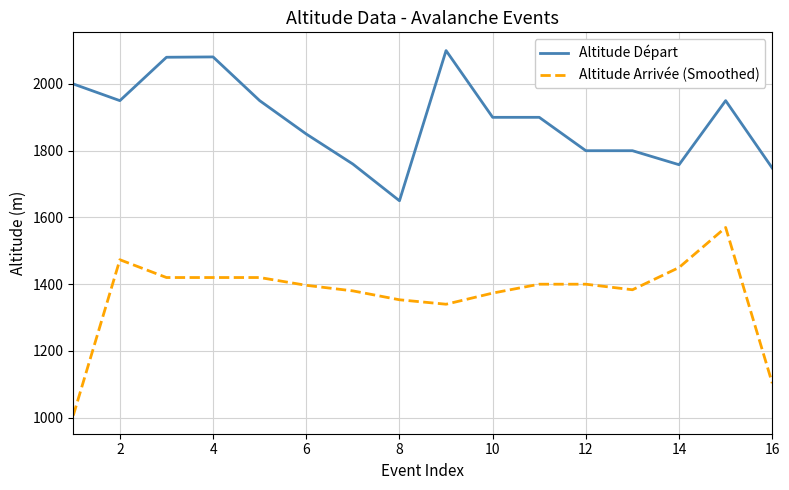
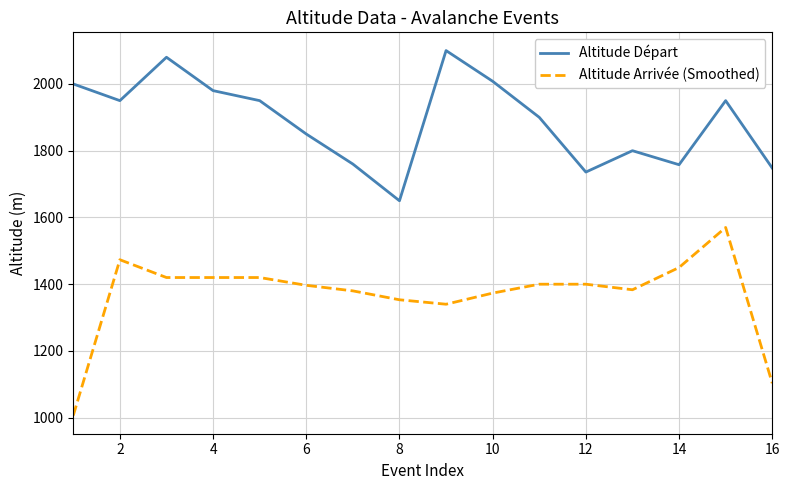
Altitude Départ, 4: 2080 -> 1980
Altitude Départ, 10: 1900 -> 2010
Altitude Départ, 12: 1800 -> 1740
